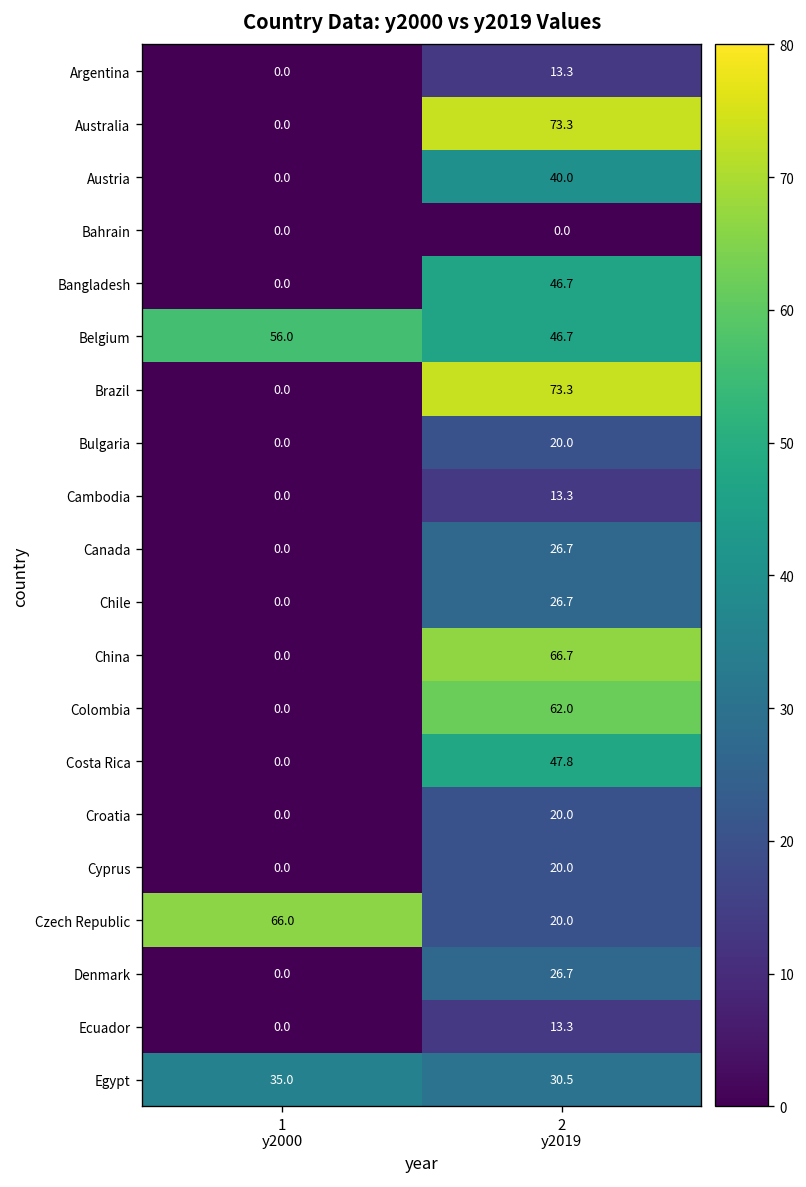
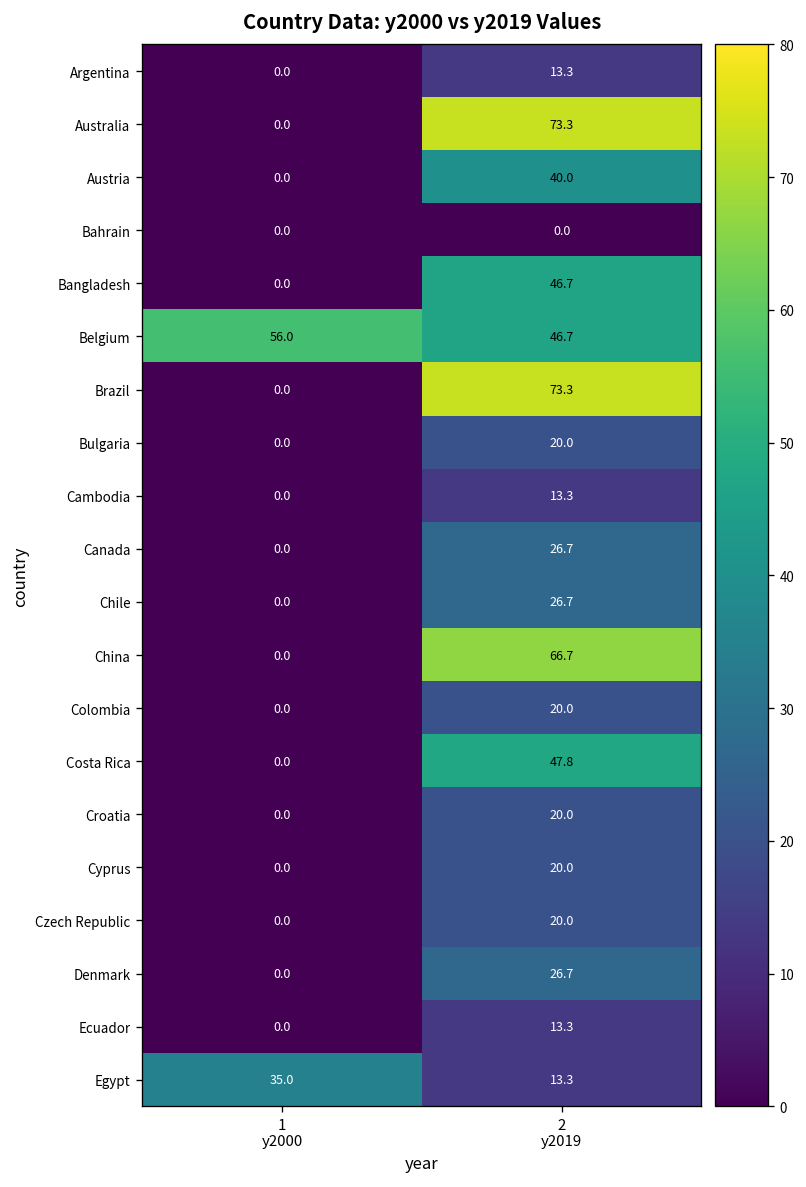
Colombia, 2 y2019: 62.0 -> 20.0
Czech Republic, 1 y2000: 66.0 -> 0.0
Egypt, 2 y2019: 30.5 -> 13.3
